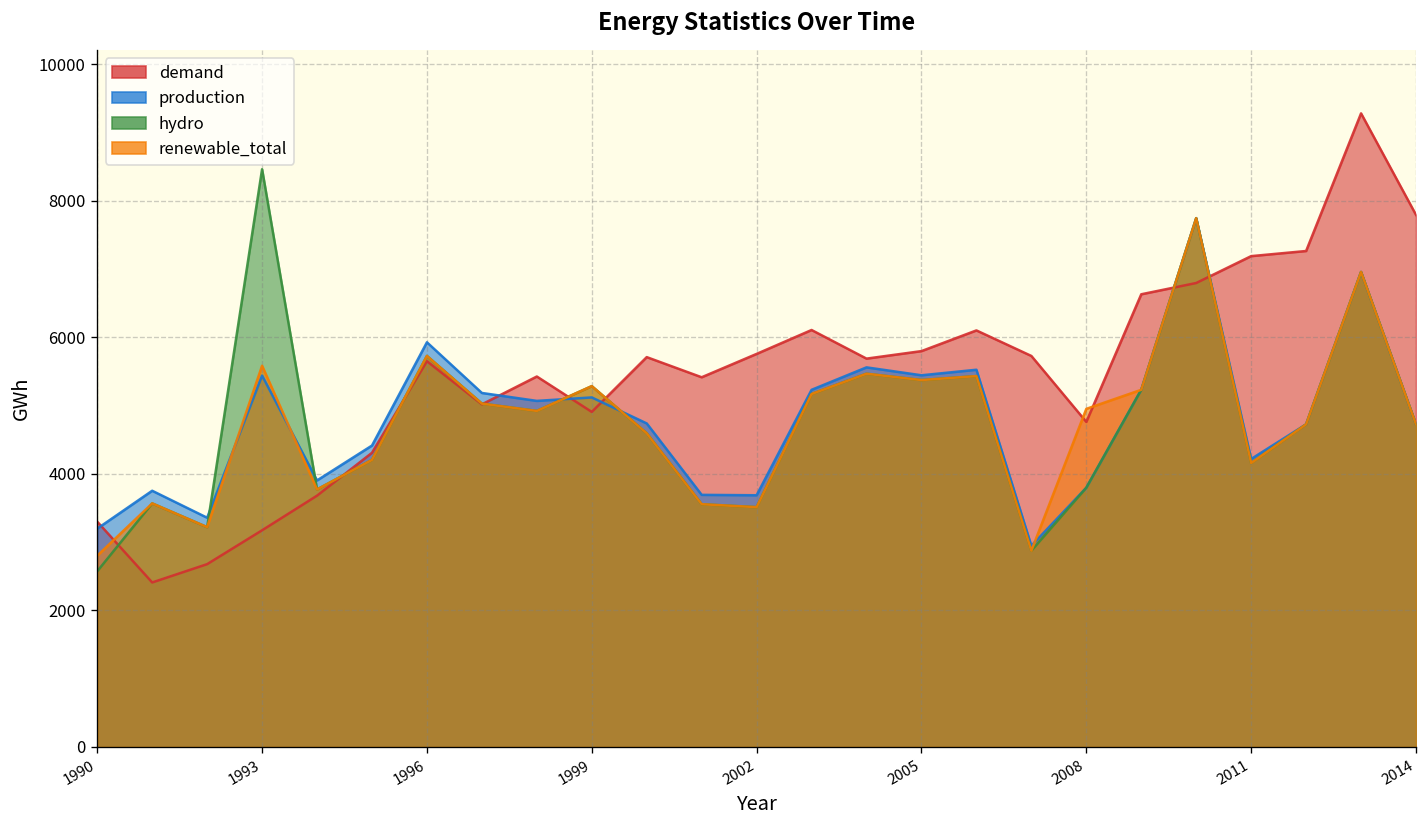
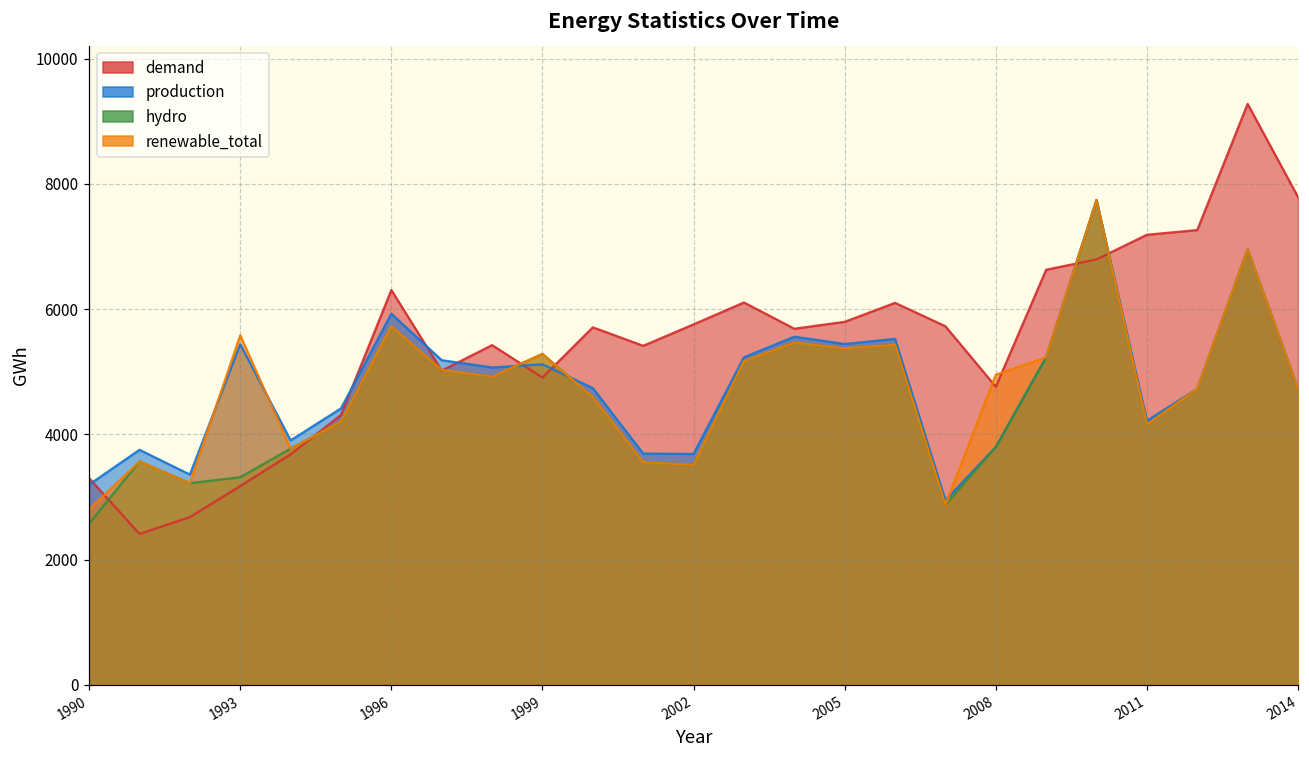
hydro, 1993: 8500 -> 3300
demand, 1996: 5600 -> 6300
